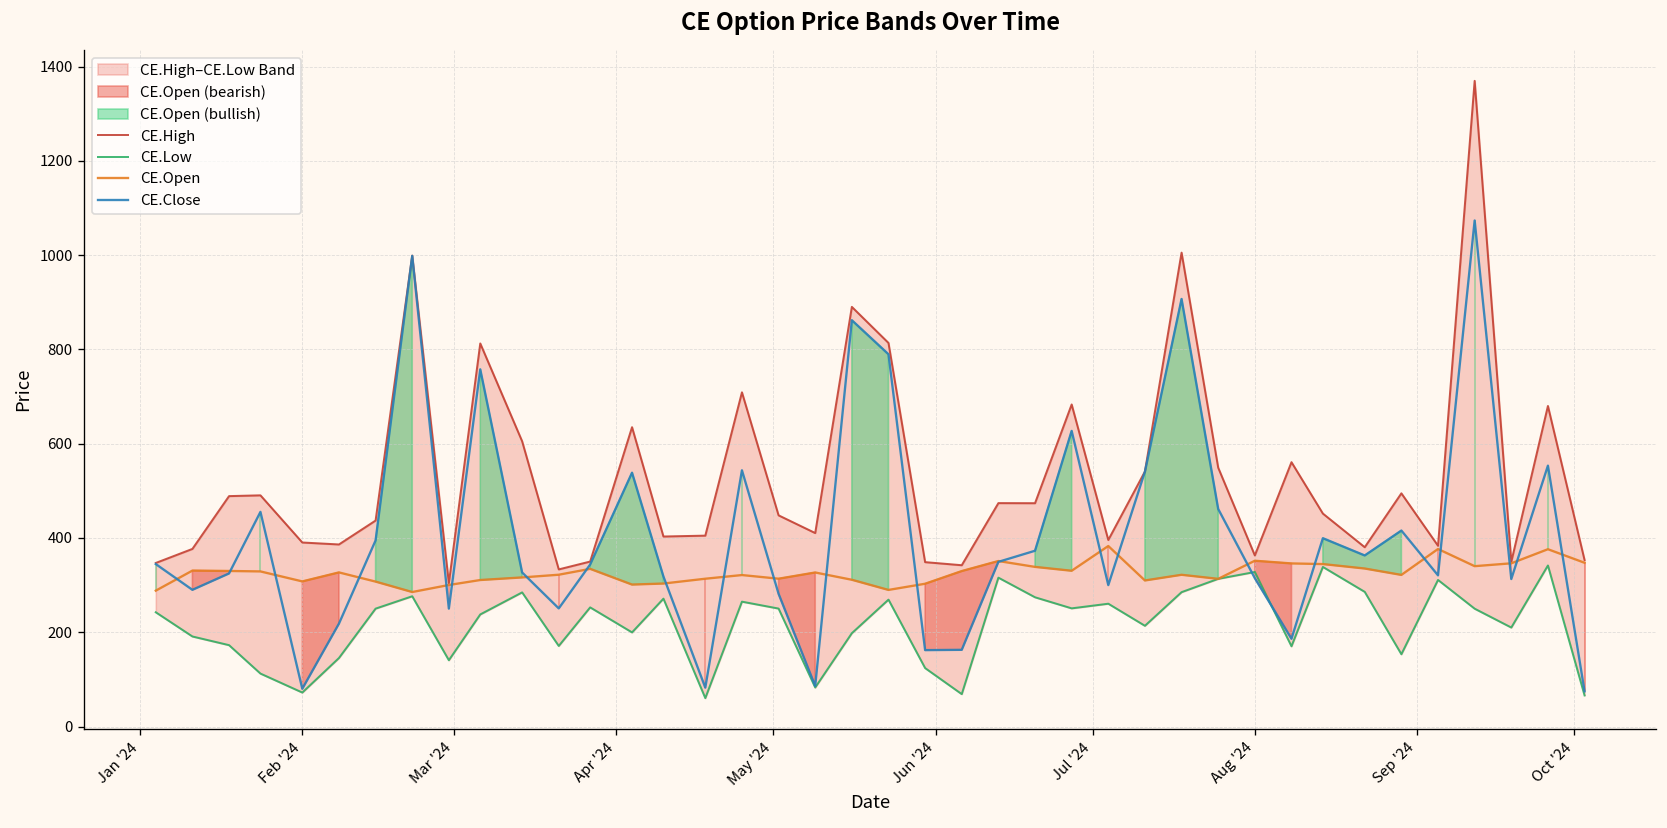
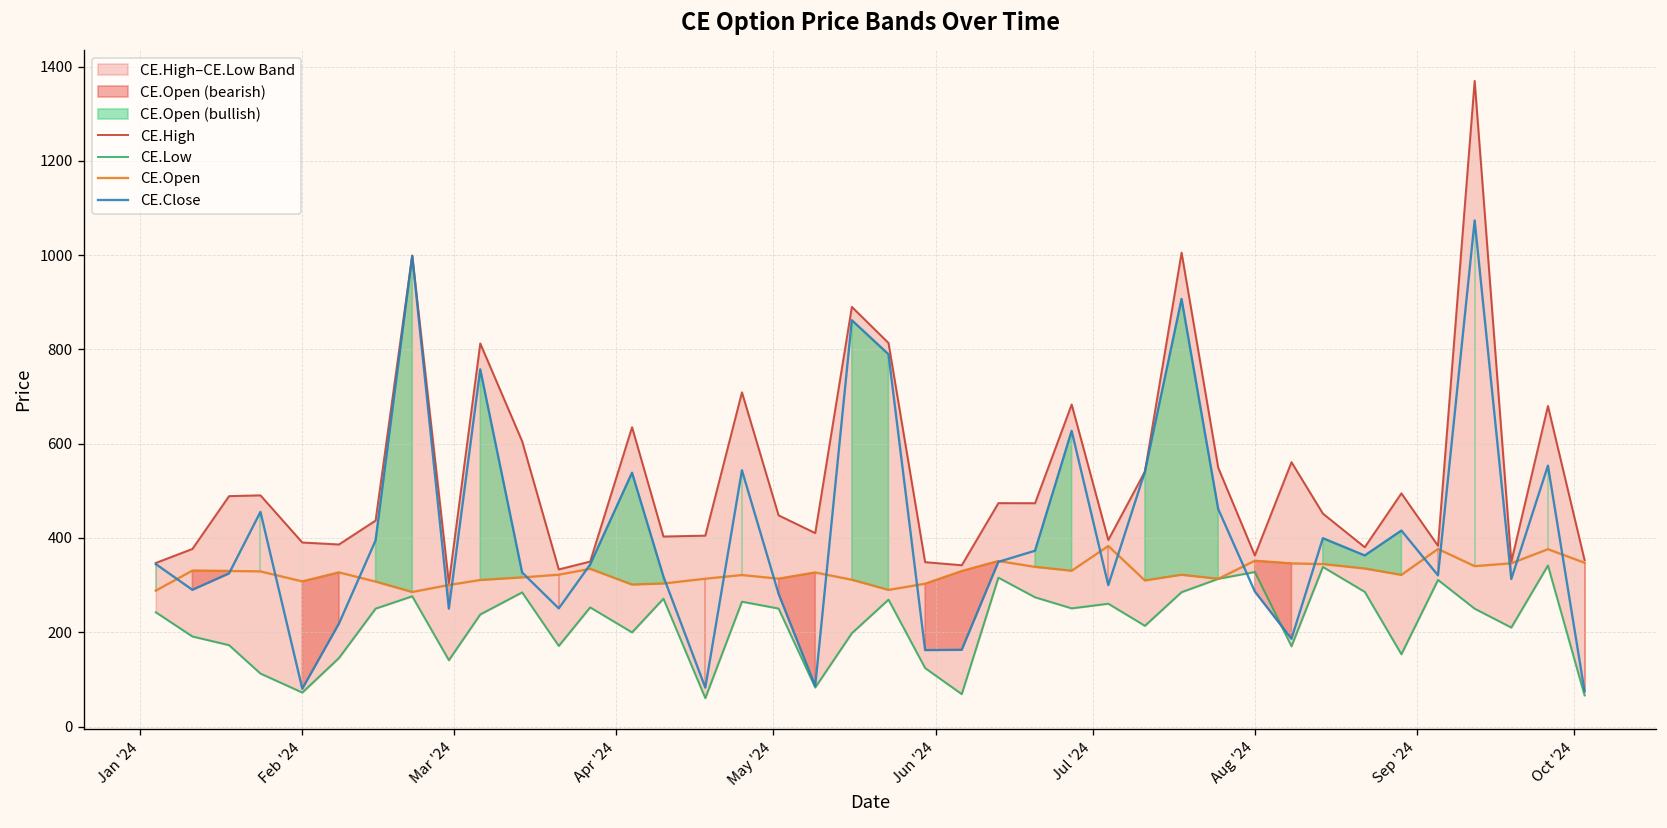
CE.Close, Aug '24: 310 -> 290
